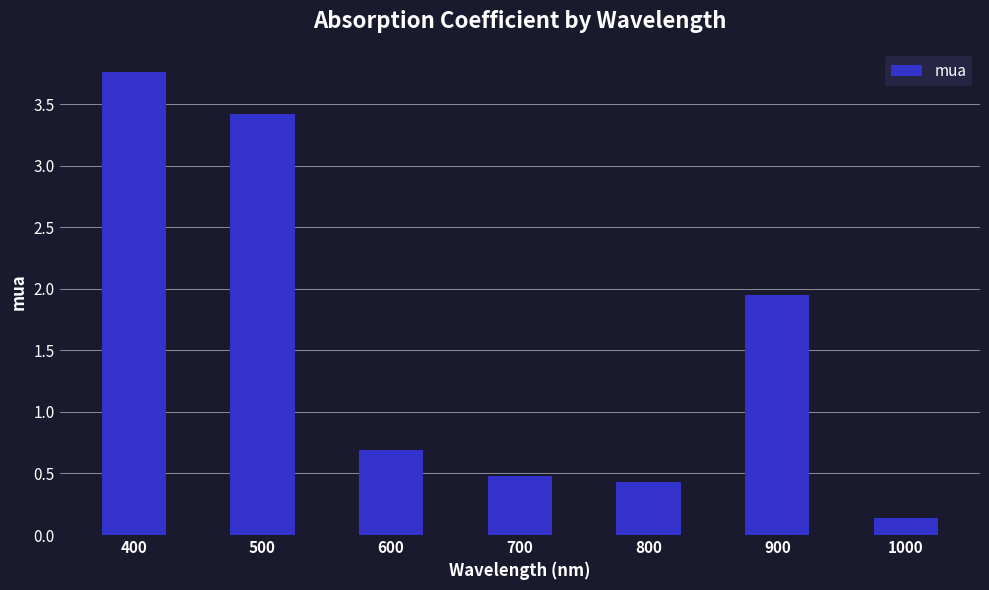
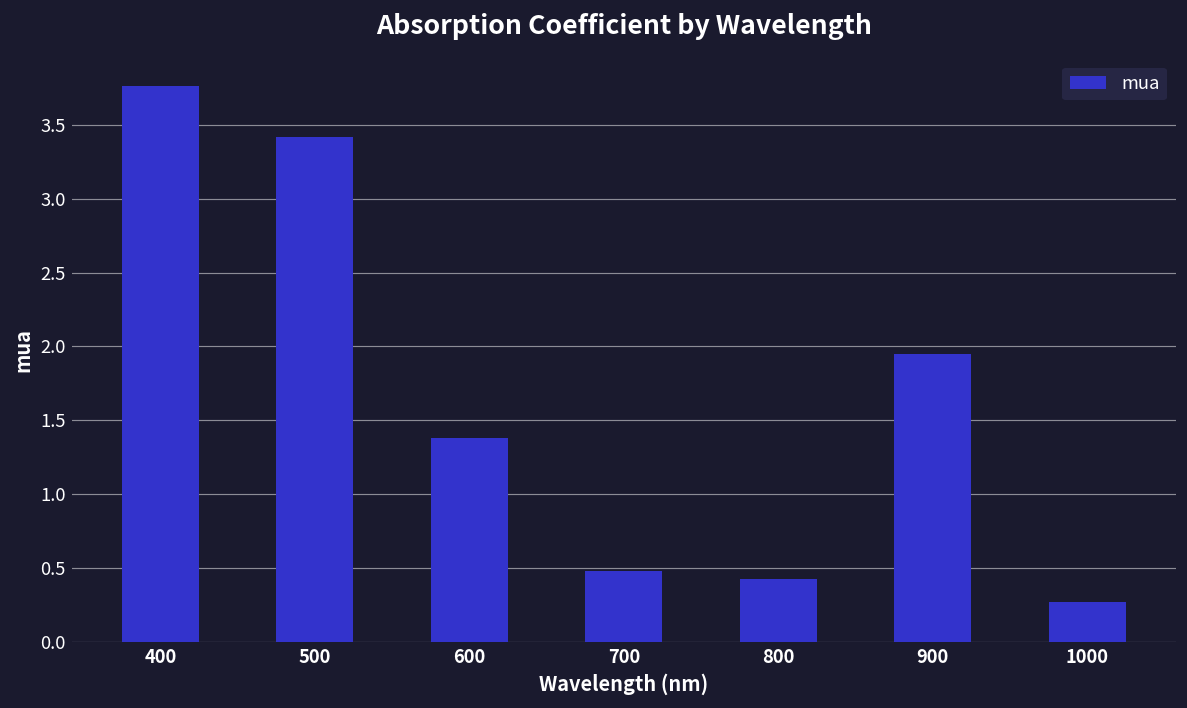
600: 0.69 -> 1.38
1000: 0.14 -> 0.27
